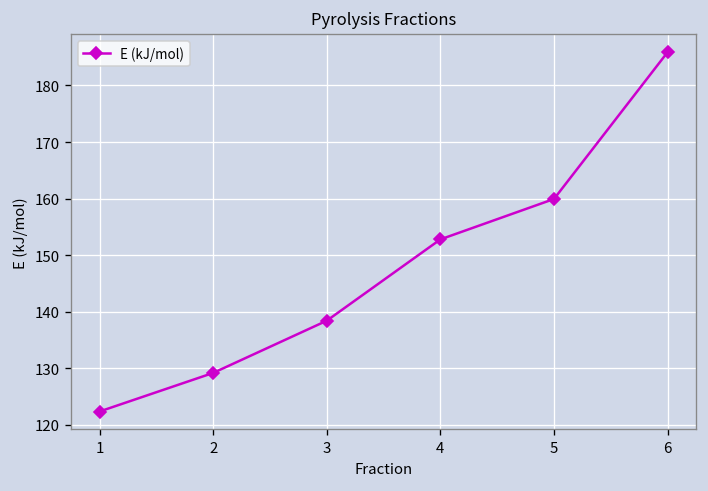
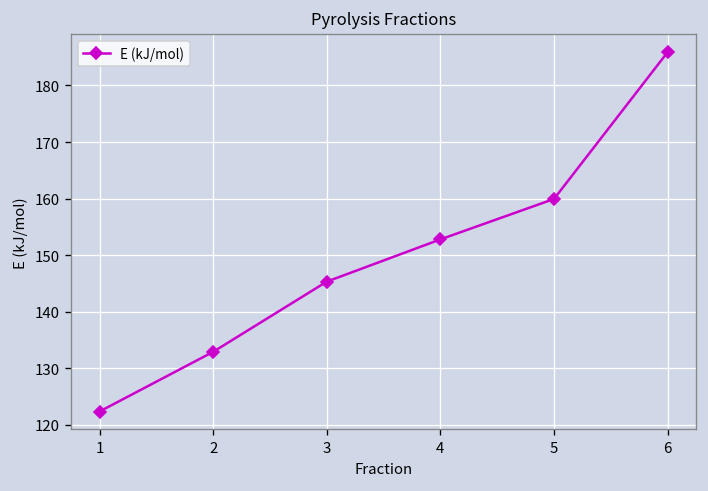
2: 129 -> 133
3: 138 -> 145
